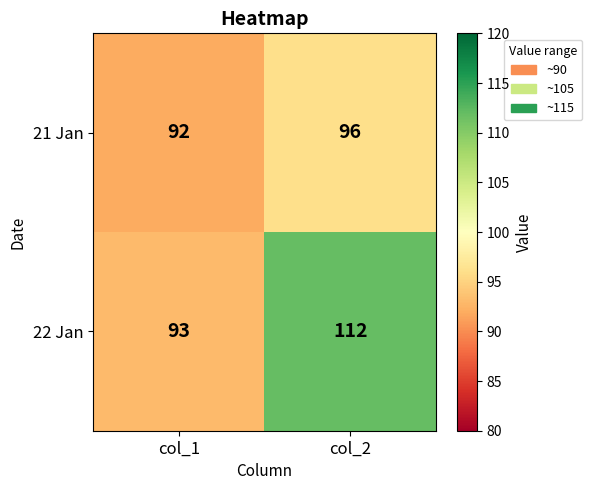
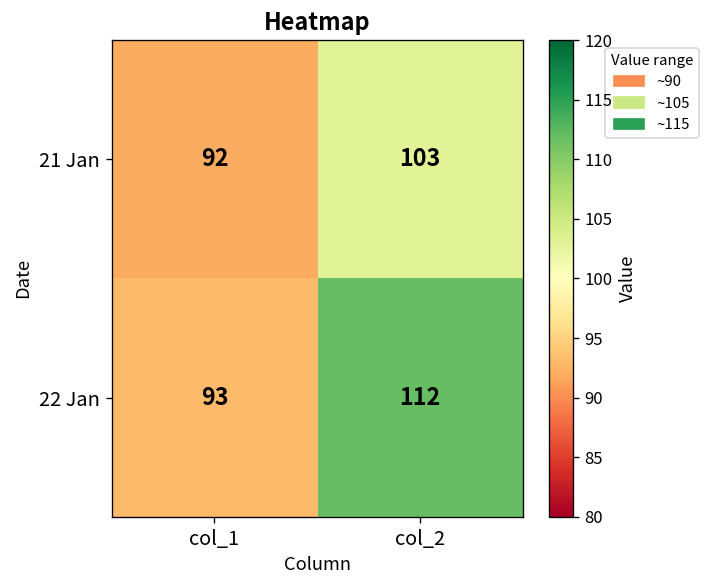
21 Jan, col_2: 96 -> 103
